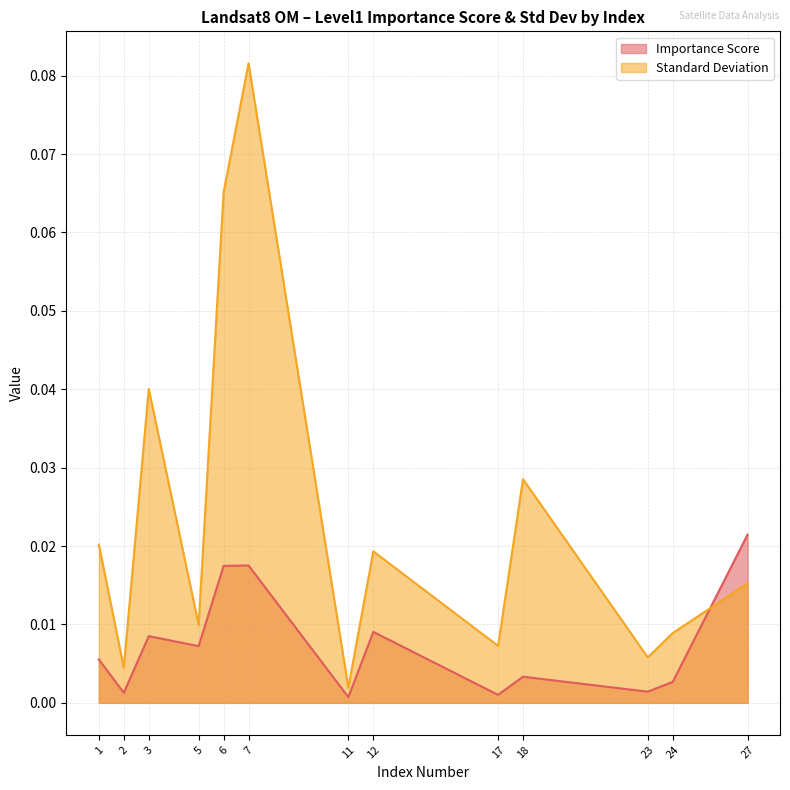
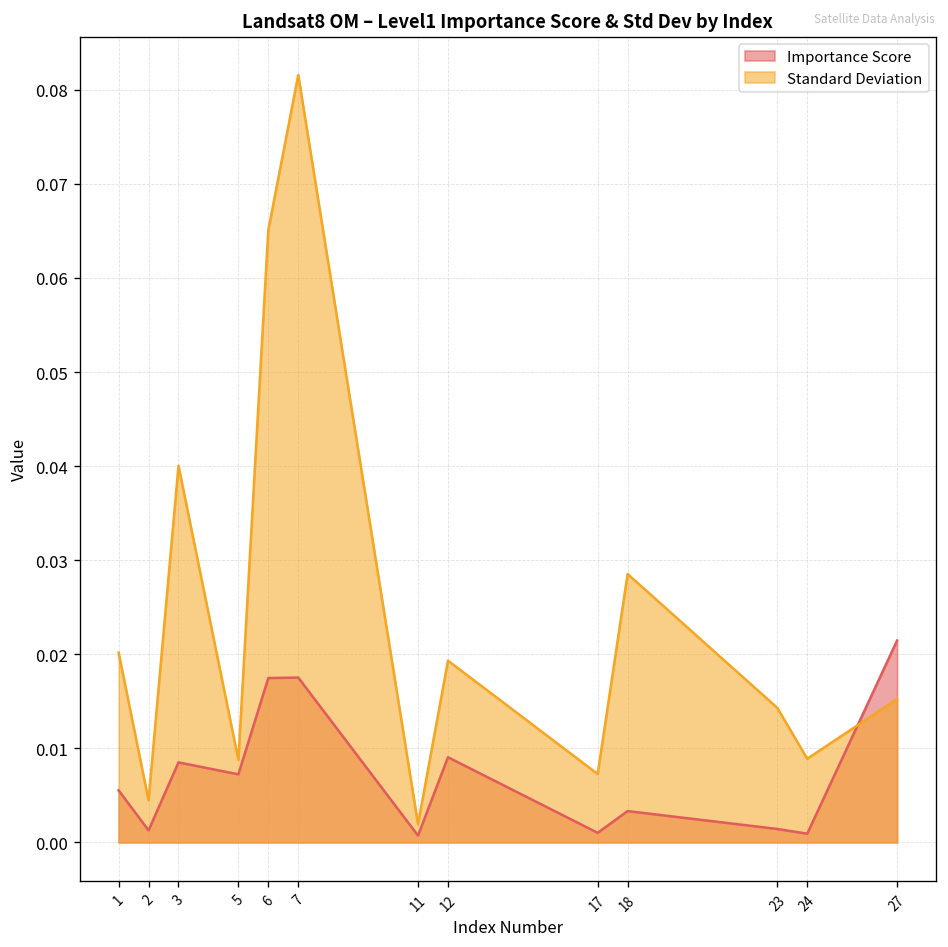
Standard Deviation, 5: 0.010 -> 0.009
Standard Deviation, 23: 0.006 -> 0.014
Importance Score, 24: 0.003 -> 0.001
